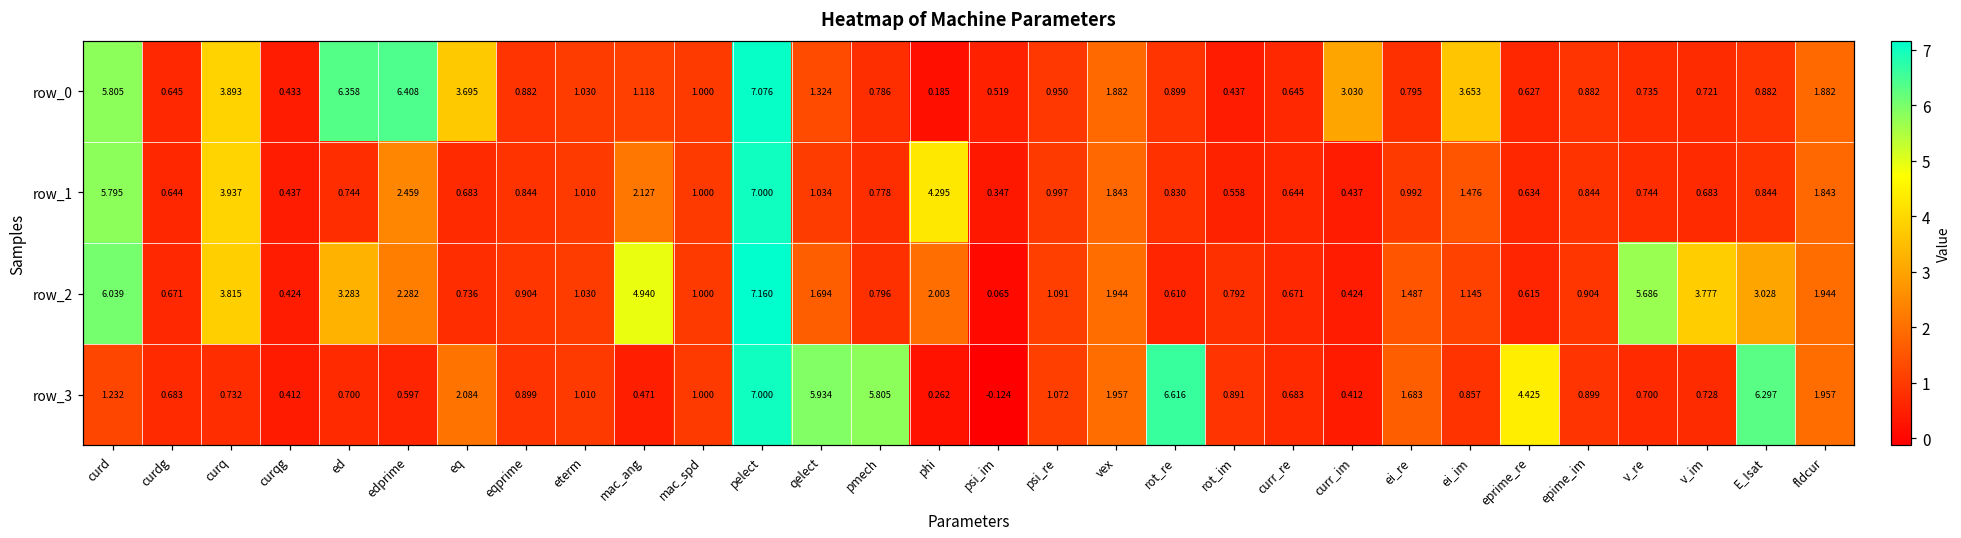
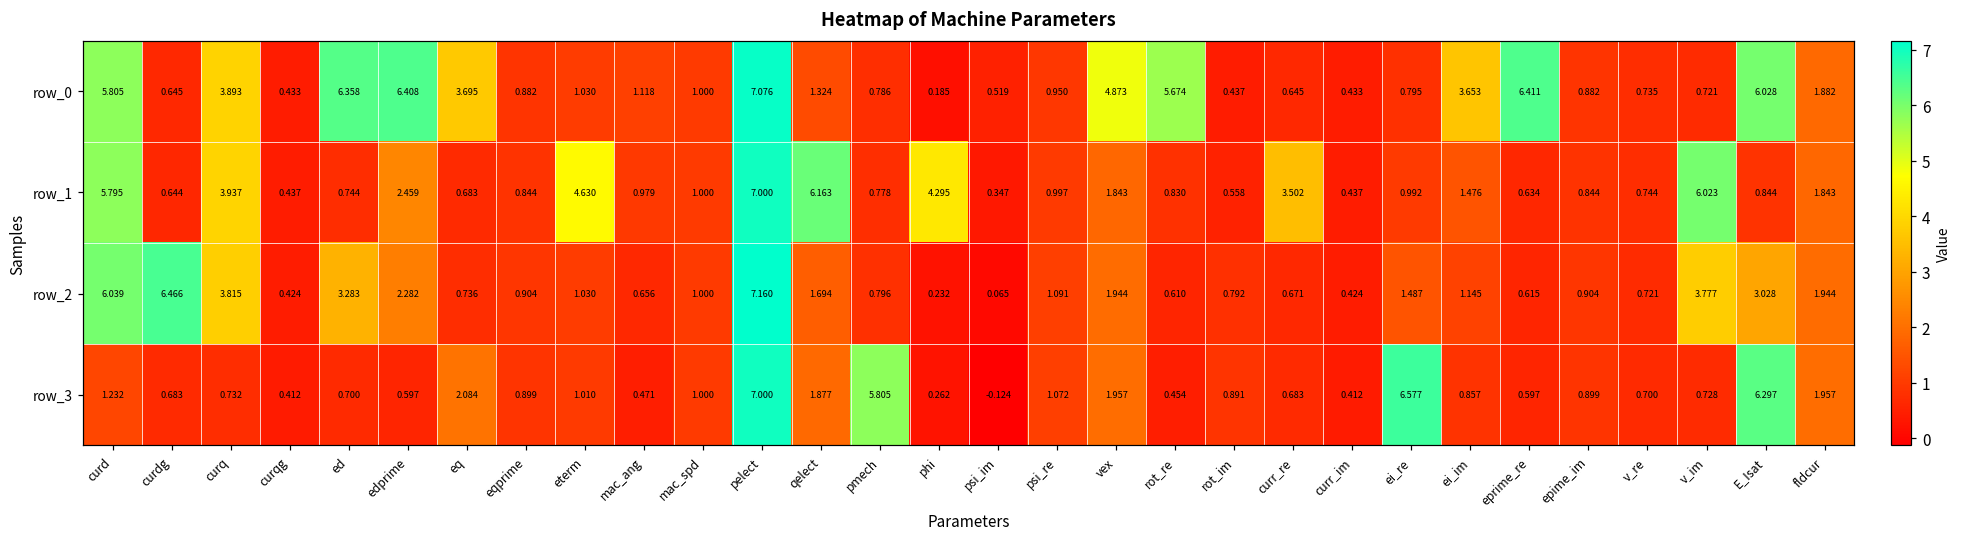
row_0, vex: 1.882 -> 4.873
row_0, rot_re: 0.899 -> 5.674
row_0, curr_im: 3.030 -> 0.433
row_0, eprime_re: 0.627 -> 6.411
row_0, E_Isat: 0.882 -> 6.028
row_1, eterm: 1.010 -> 4.630
row_1, mac_ang: 2.127 -> 0.979
row_1, qelect: 1.034 -> 6.163
row_1, curr_re: 0.644 -> 3.502
row_1, v_im: 0.683 -> 6.023
row_2, curdg: 0.671 -> 6.466
row_2, mac_ang: 4.940 -> 0.656
row_2, phi: 2.003 -> 0.232
row_2, v_re: 5.686 -> 0.721
row_3, qelect: 5.934 -> 1.877
row_3, rot_re: 6.616 -> 0.454
row_3, ei_re: 1.683 -> 6.577
row_3, eprime_re: 4.425 -> 0.597
